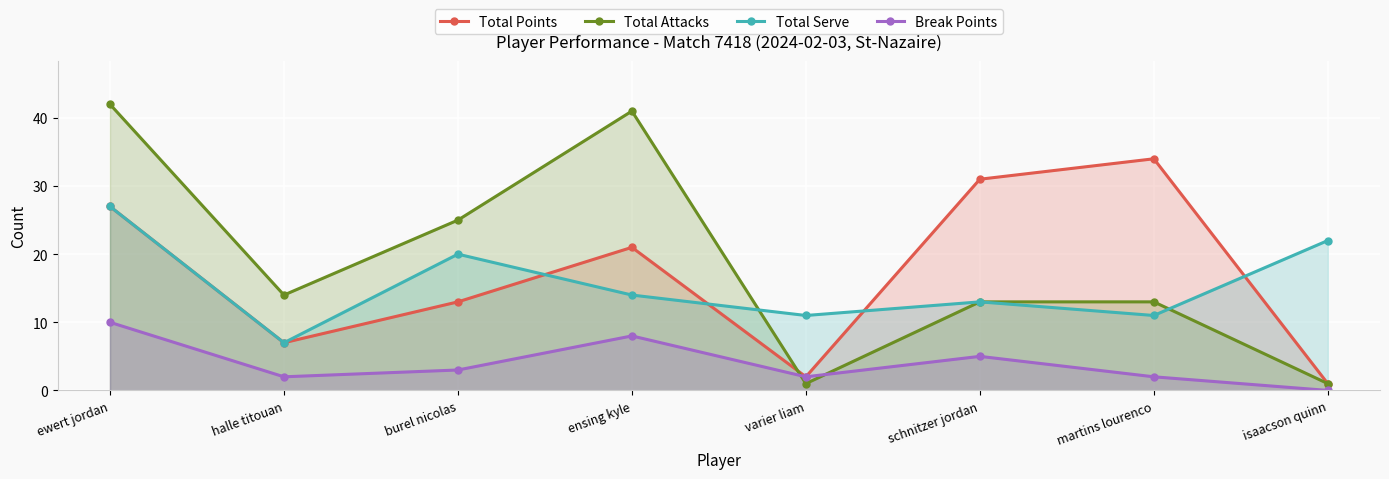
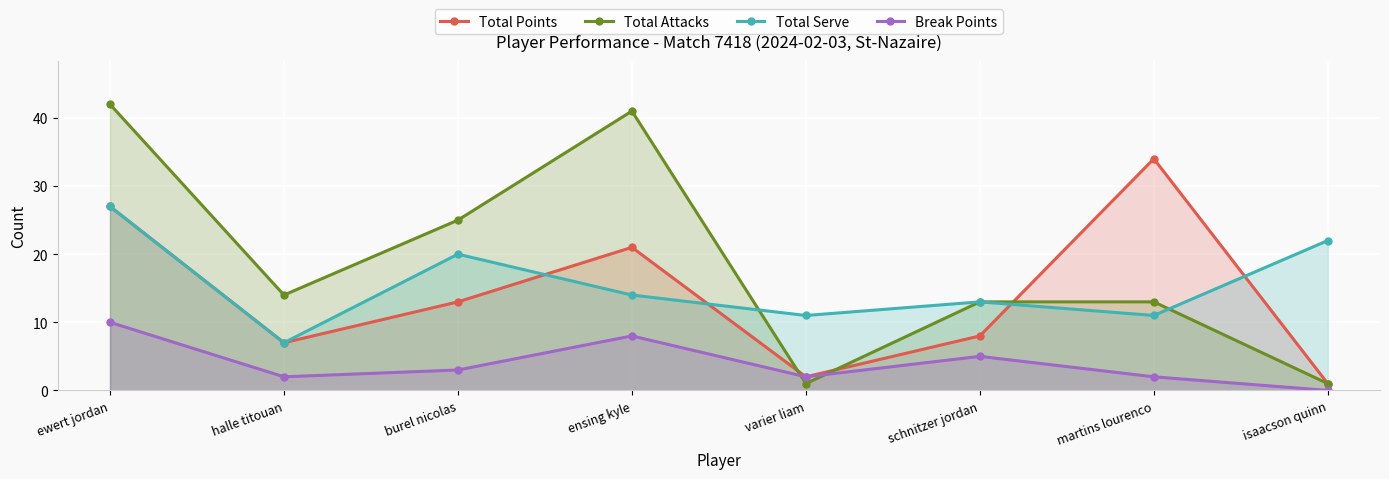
Total Points, schnitzer jordan: 31 -> 8
